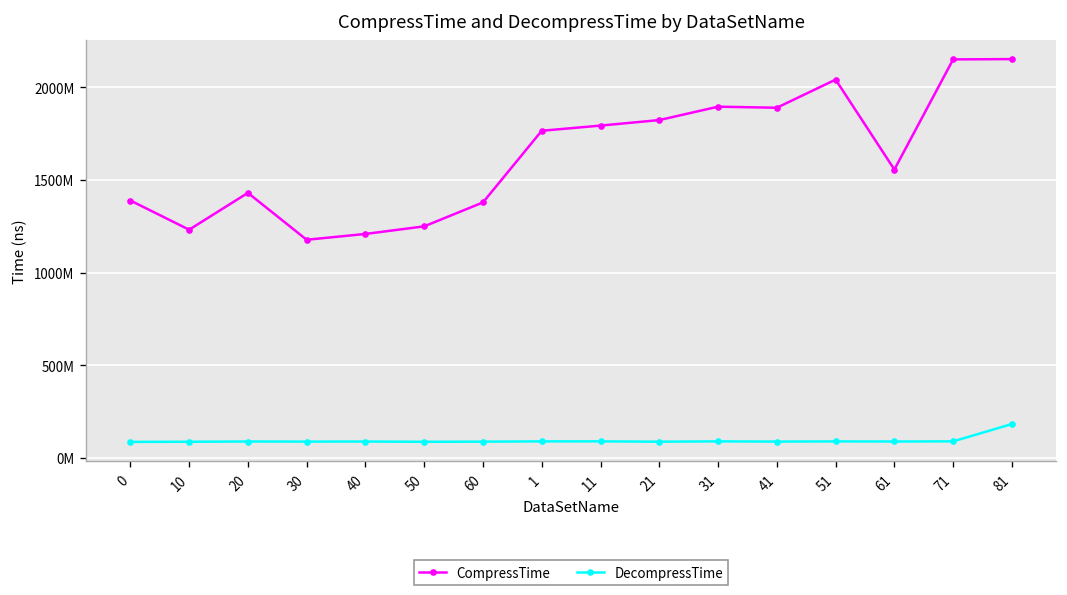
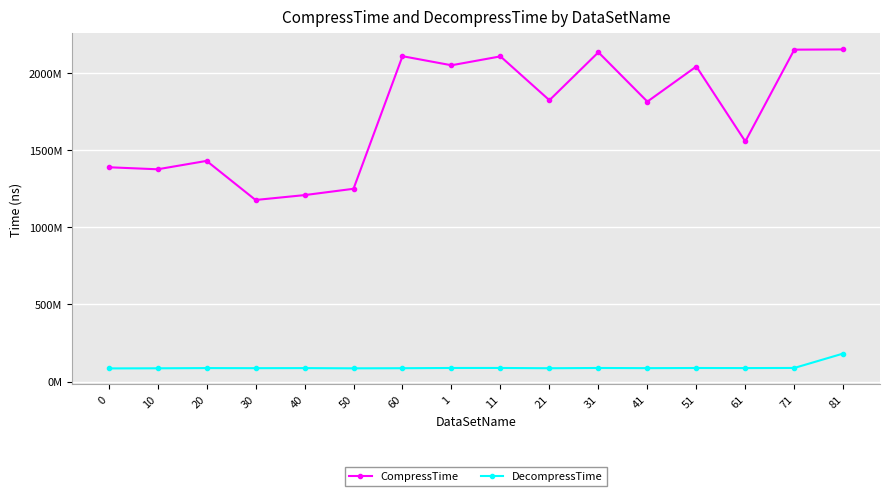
CompressTime, 10: 1230000000 -> 1380000000
CompressTime, 60: 1380000000 -> 2110000000
CompressTime, 1: 1770000000 -> 2050000000
CompressTime, 11: 1790000000 -> 2110000000
CompressTime, 31: 1900000000 -> 2130000000
CompressTime, 41: 1890000000 -> 1810000000
